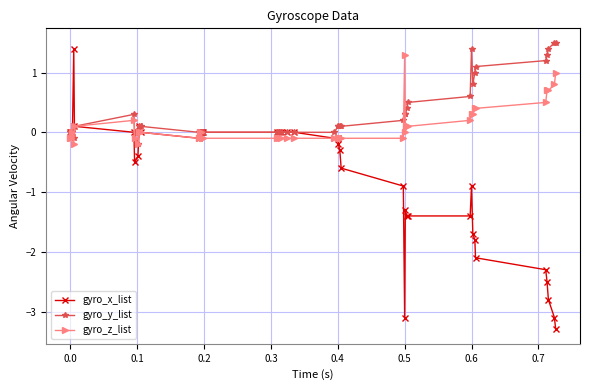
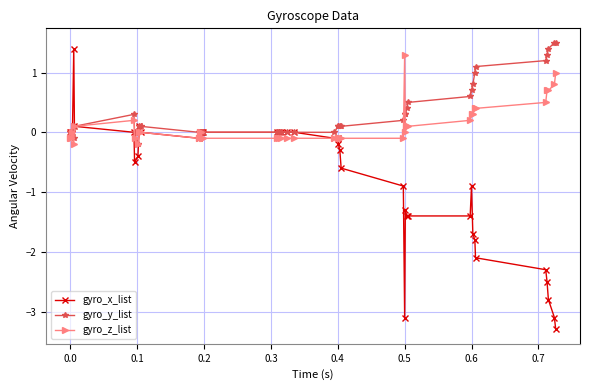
gyro_y_list, 0.6: 1.4 -> 0.7
